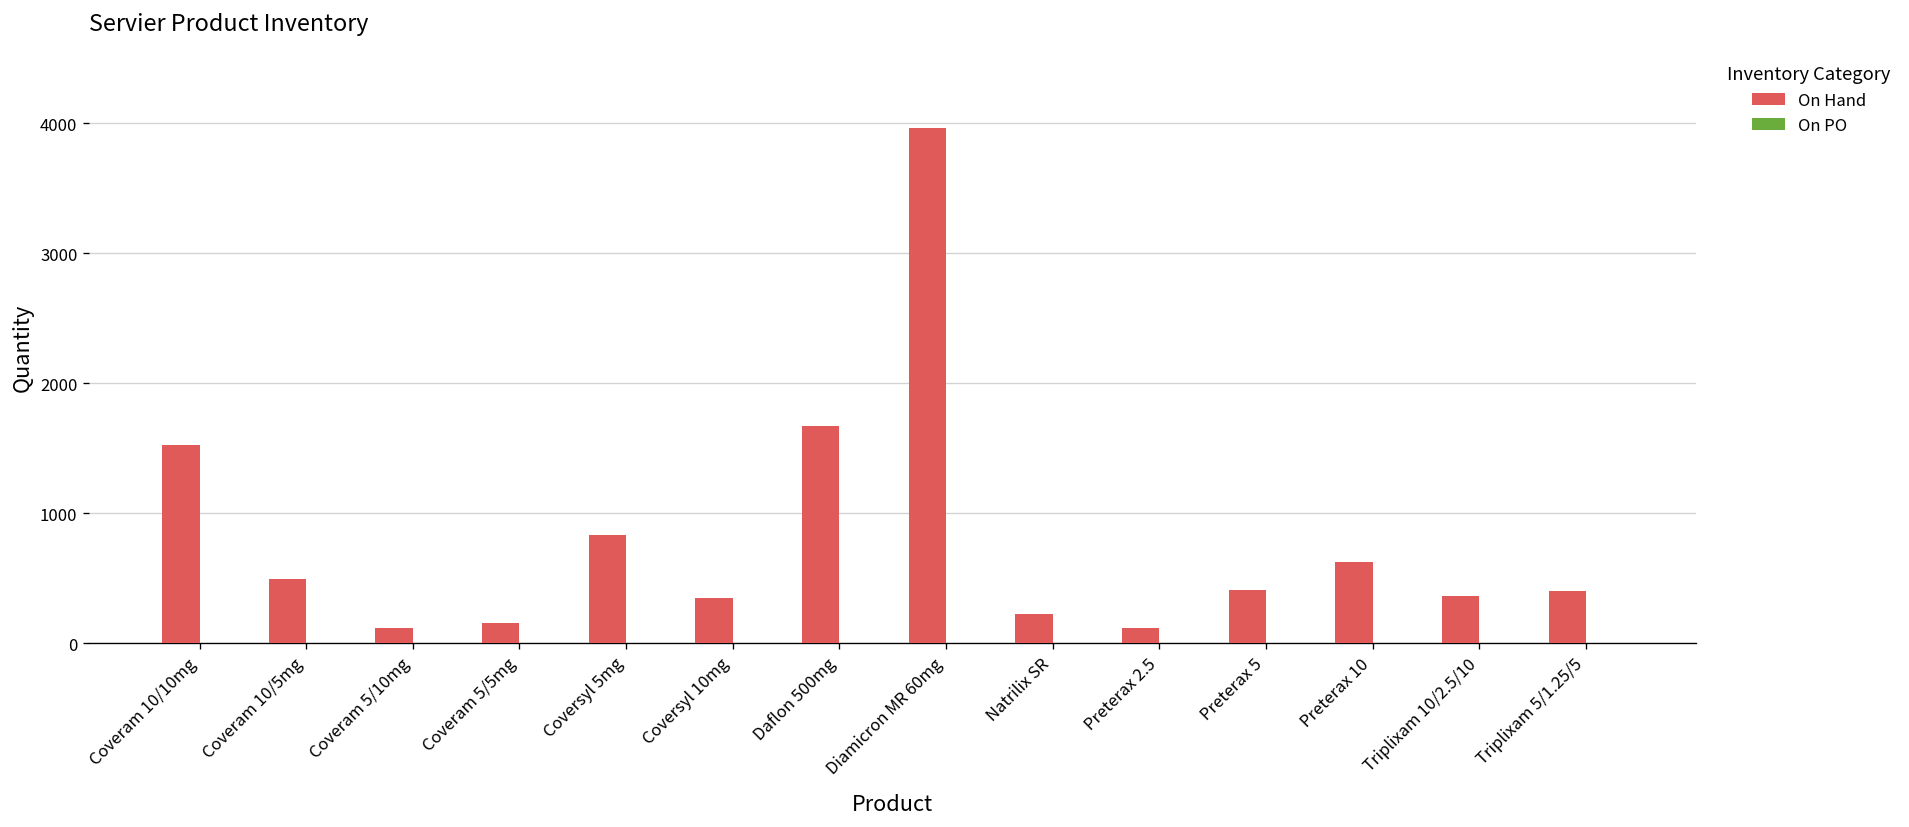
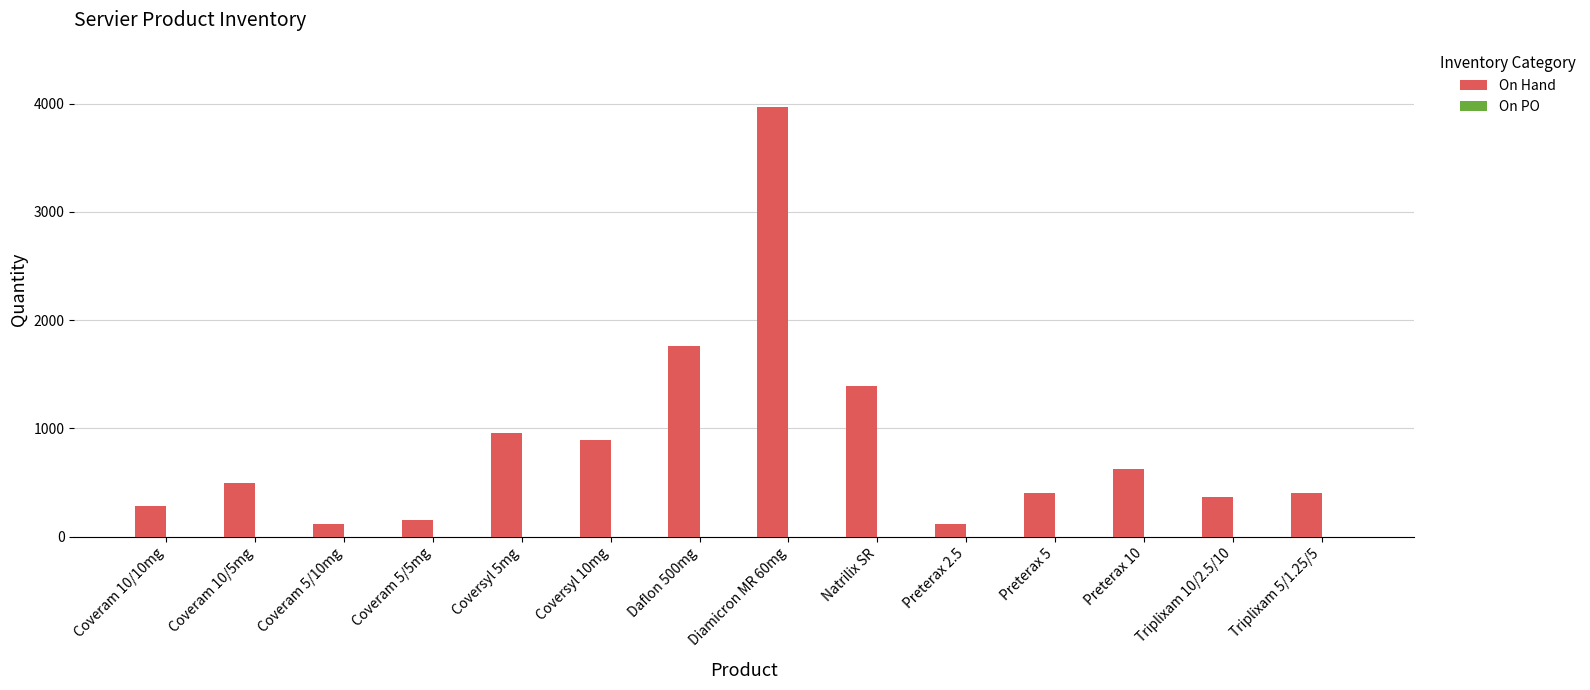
On Hand, Coveram 10/10mg: 1530 -> 280
On Hand, Coversyl 5mg: 830 -> 960
On Hand, Coversyl 10mg: 350 -> 890
On Hand, Daflon 500mg: 1670 -> 1760
On Hand, Natrilix SR: 230 -> 1390
